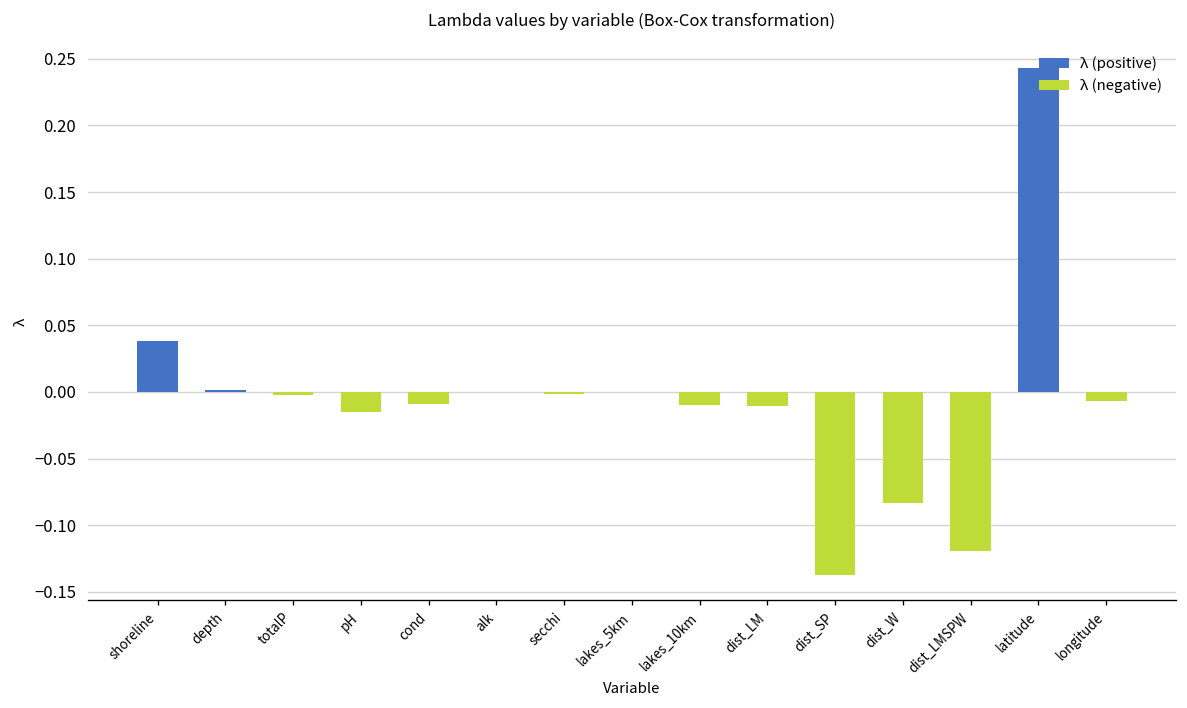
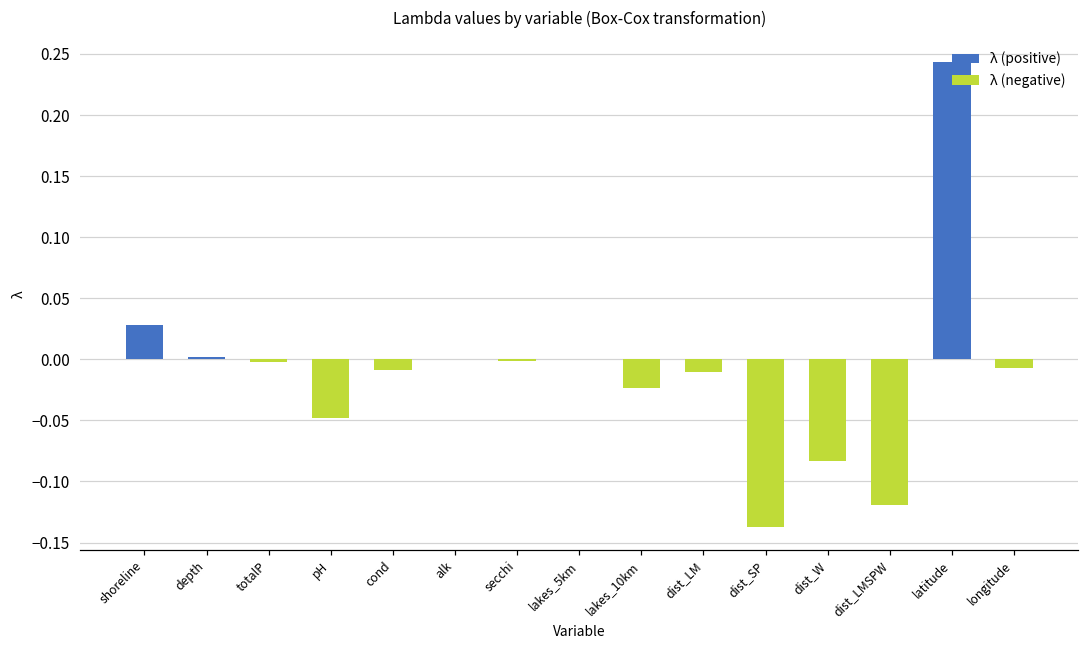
λ (positive), shoreline: 0.038 -> 0.028
λ (negative), pH: -0.015 -> -0.048
λ (negative), lakes_10km: -0.010 -> -0.024
